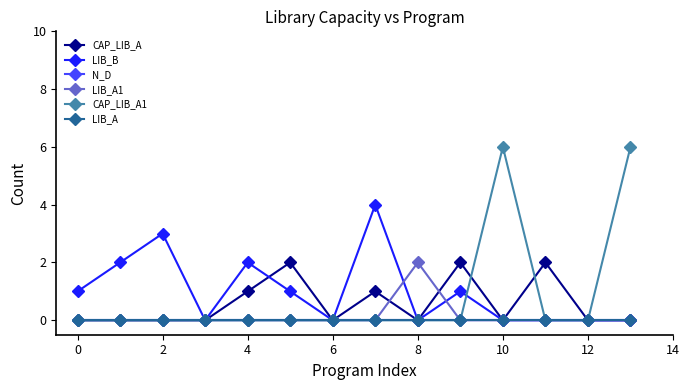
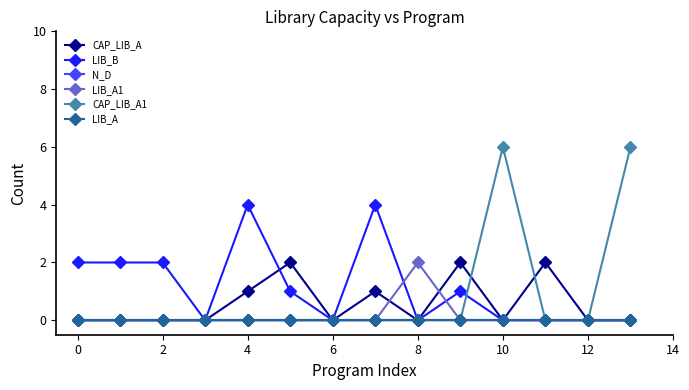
LIB_B, 0: 1 -> 2
LIB_B, 2: 3 -> 2
LIB_B, 4: 2 -> 4
